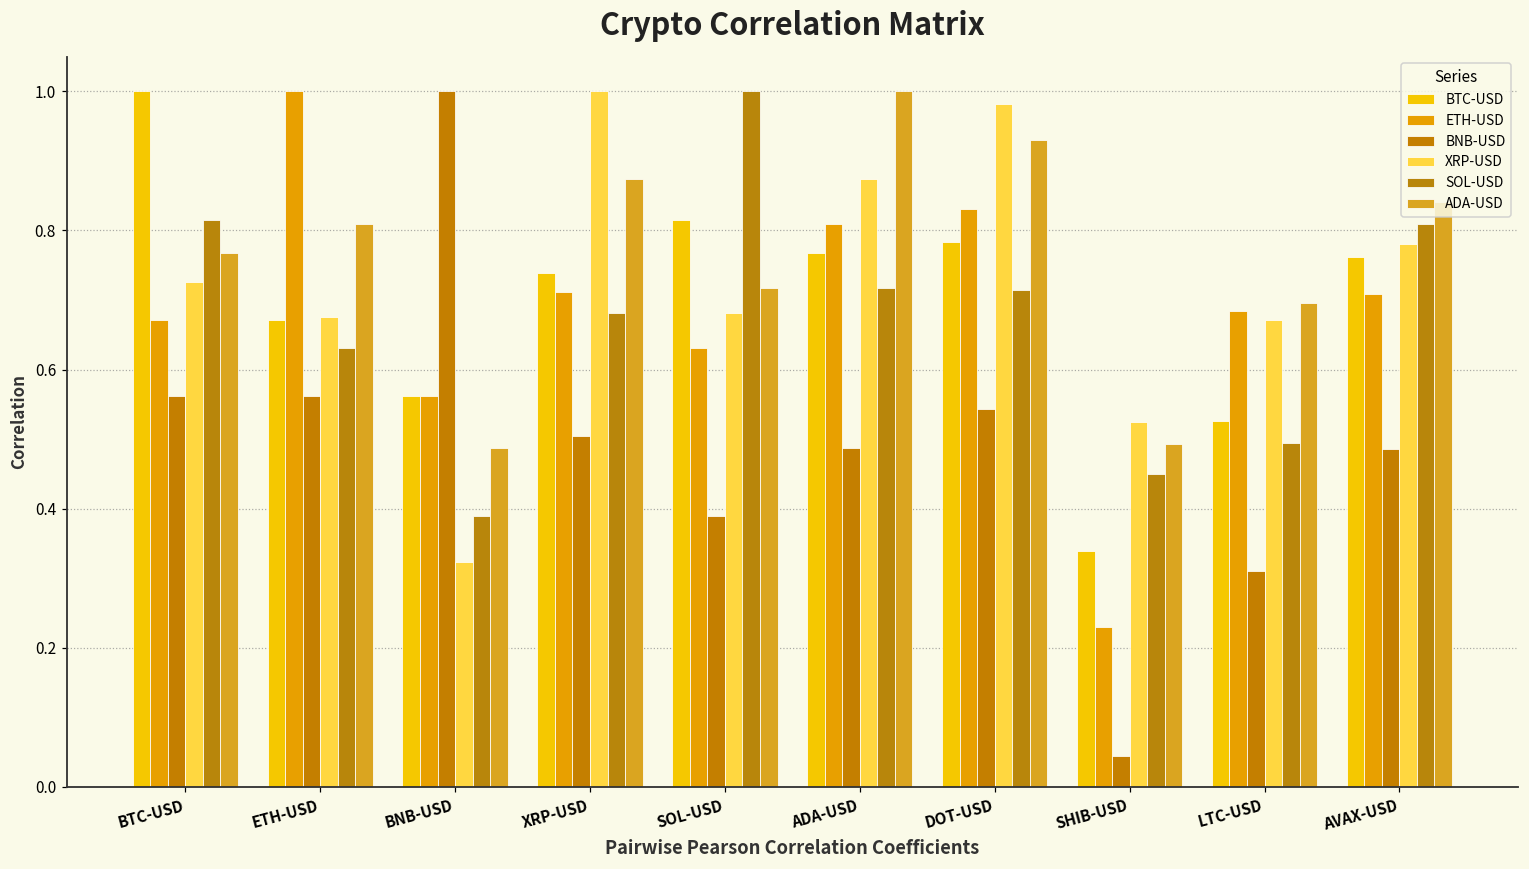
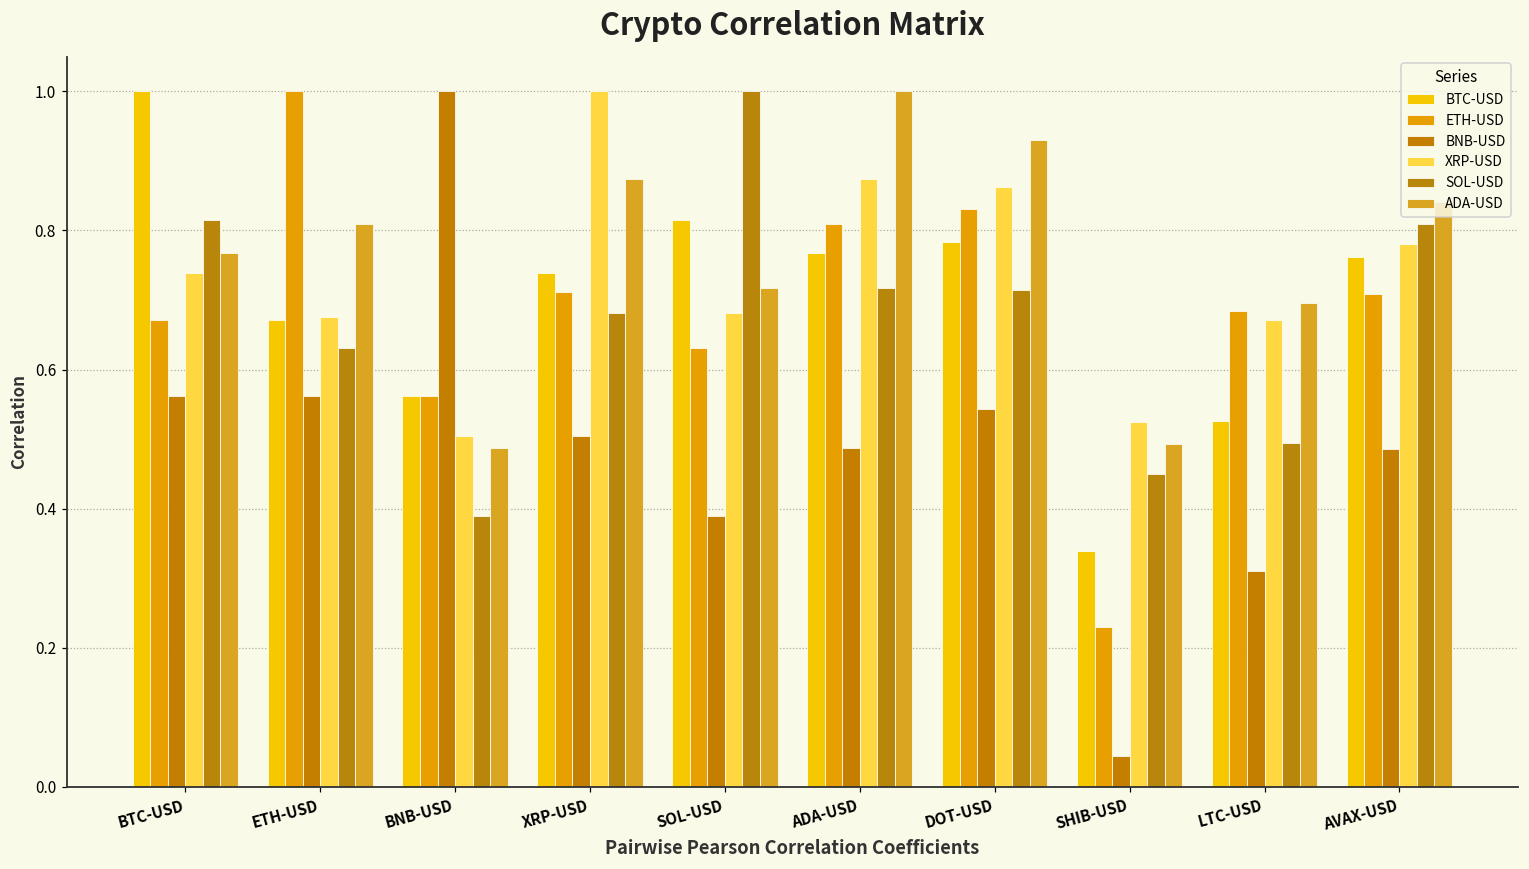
XRP-USD, BTC-USD: 0.73 -> 0.74
XRP-USD, BNB-USD: 0.32 -> 0.50
XRP-USD, DOT-USD: 0.98 -> 0.86
